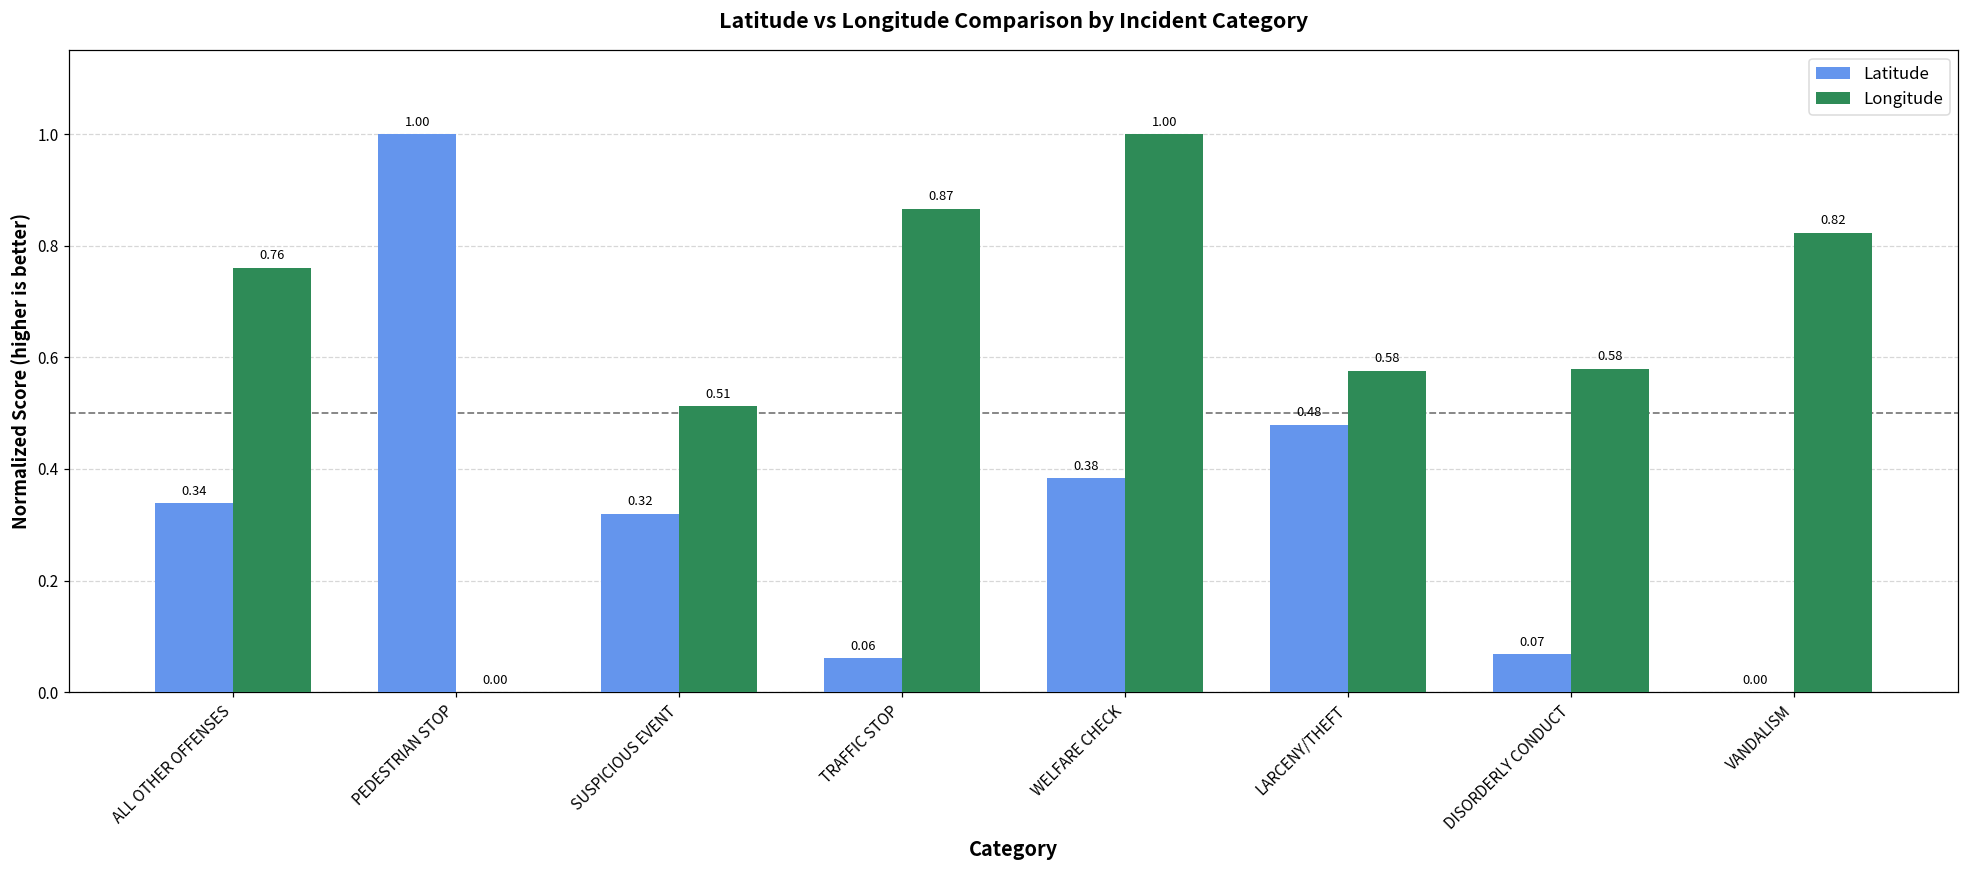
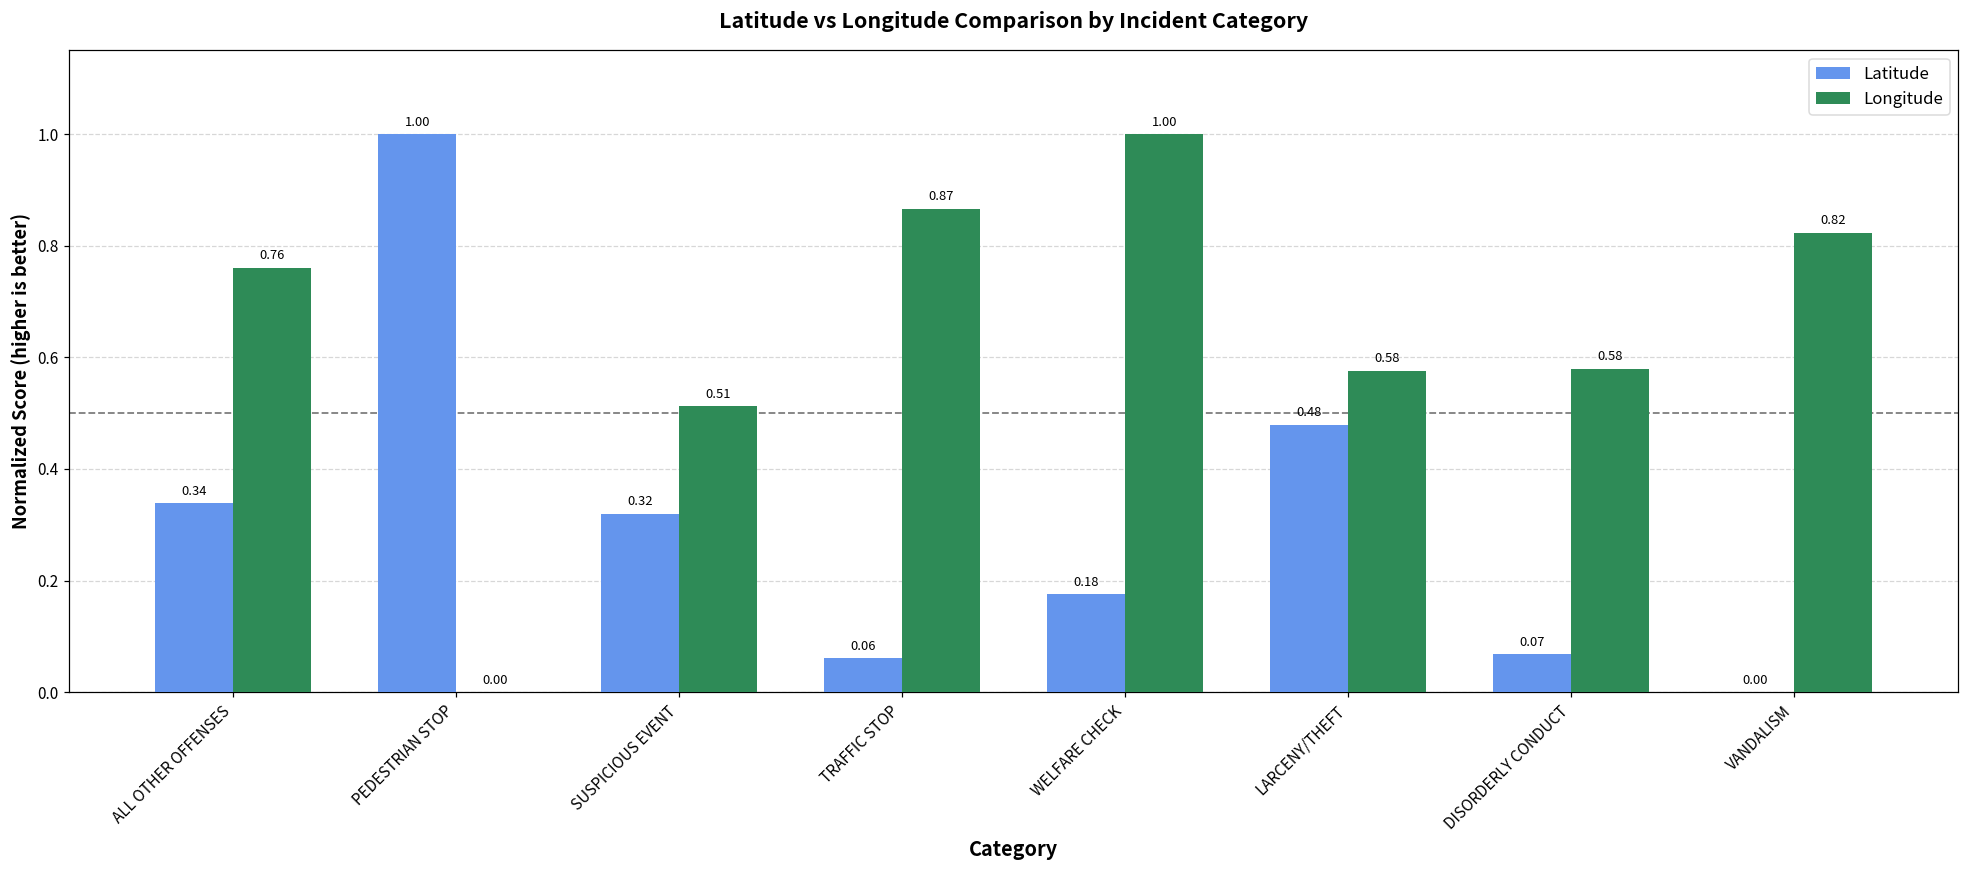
Latitude, WELFARE CHECK: 0.38 -> 0.18
